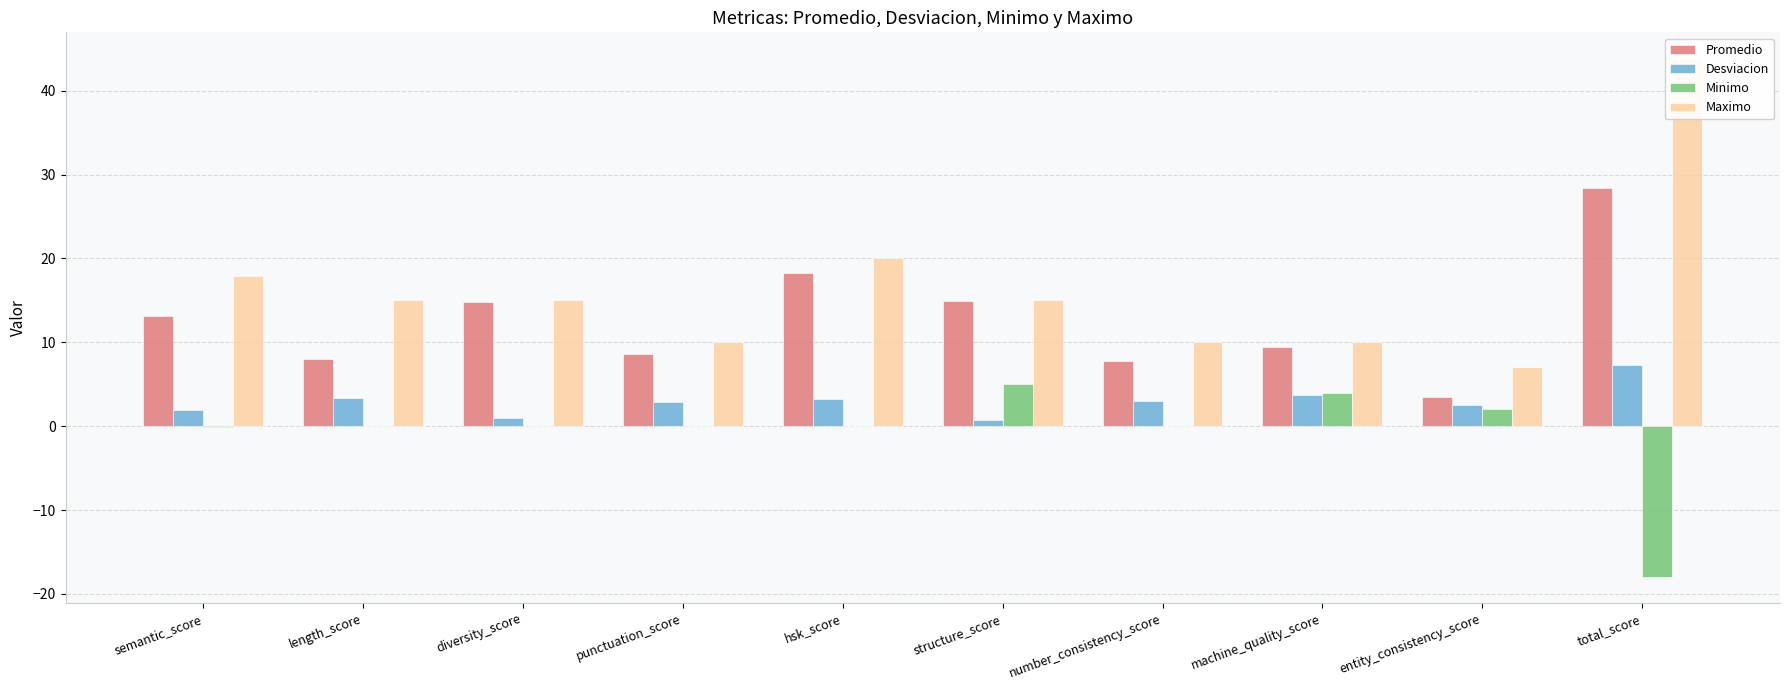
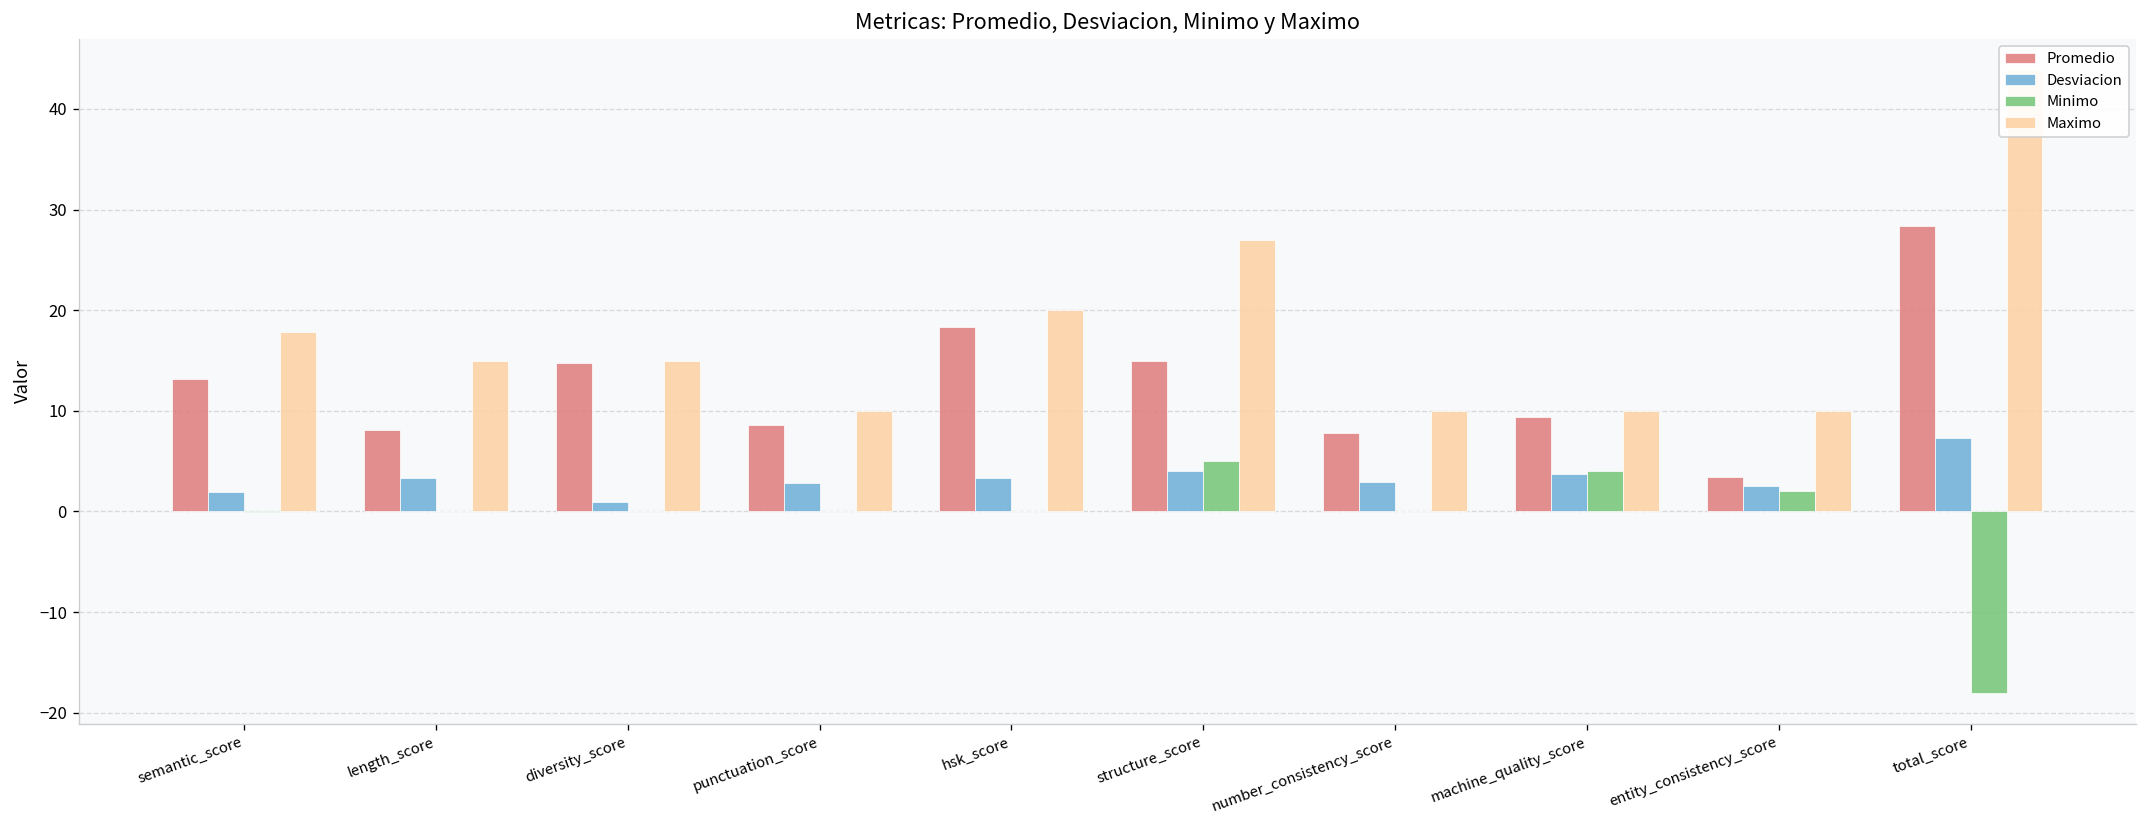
Desviacion, structure_score: 1 -> 4
Maximo, structure_score: 15 -> 27
Maximo, entity_consistency_score: 7 -> 10
